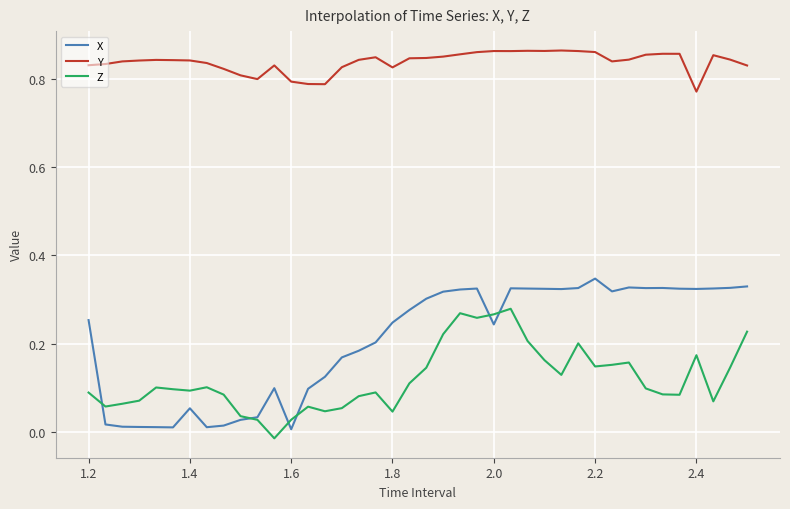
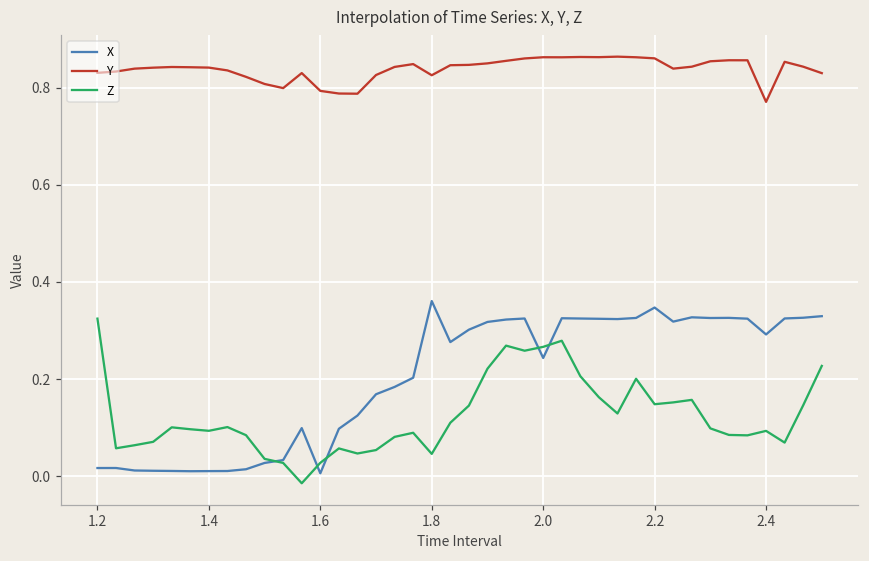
X, 1.2: 0.25 -> 0.02
Z, 1.2: 0.09 -> 0.32
X, 1.4: 0.05 -> 0.01
X, 1.8: 0.25 -> 0.36
X, 2.4: 0.32 -> 0.29
Z, 2.4: 0.17 -> 0.09
